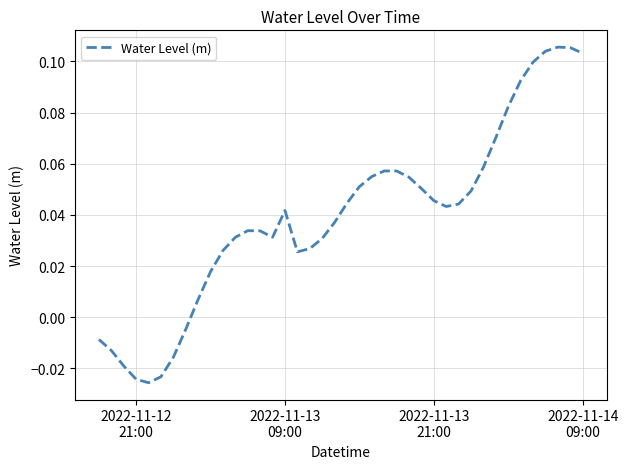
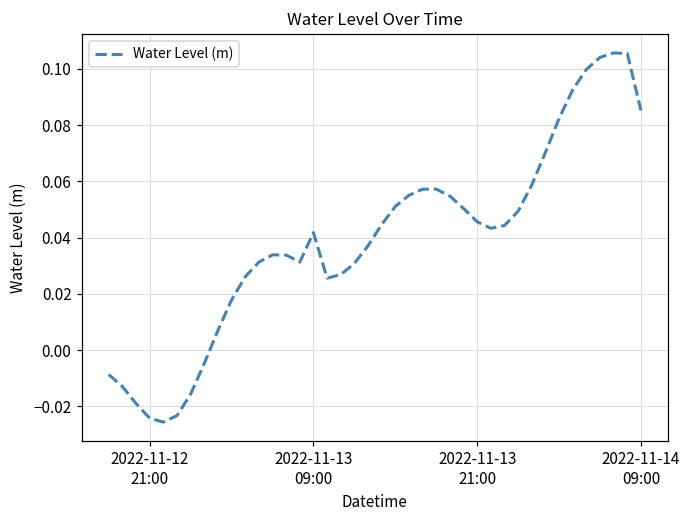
2022-11-14 09:00: 0.103 -> 0.085
